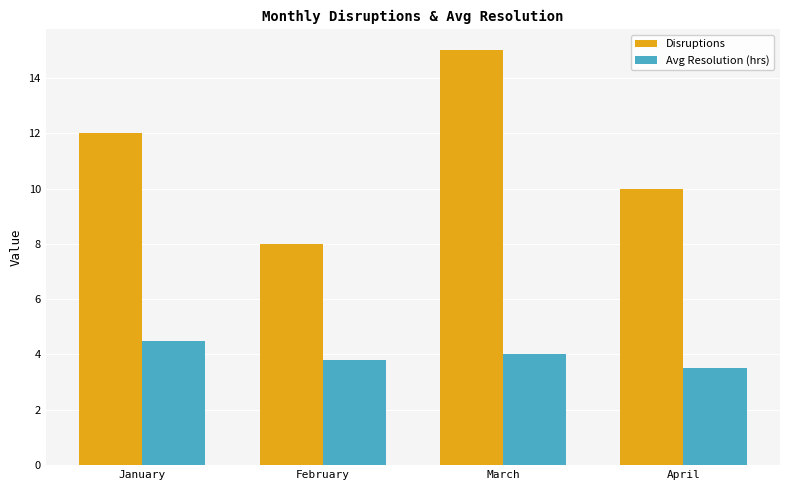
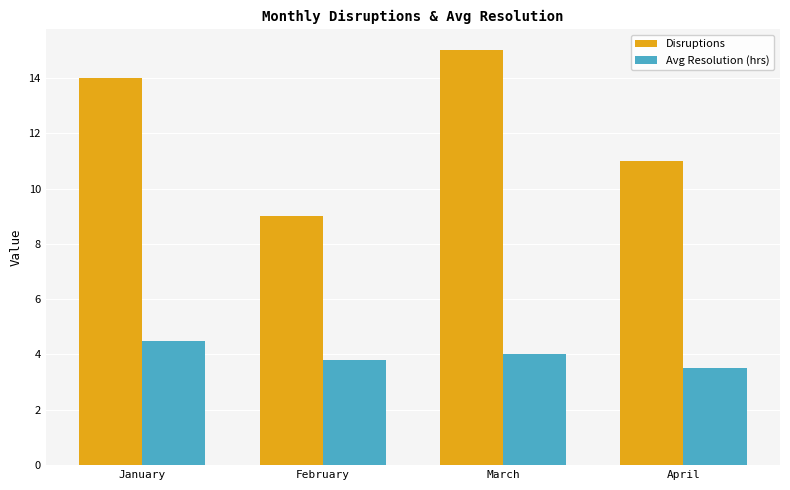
Disruptions, January: 12 -> 14
Disruptions, February: 8 -> 9
Disruptions, April: 10 -> 11
